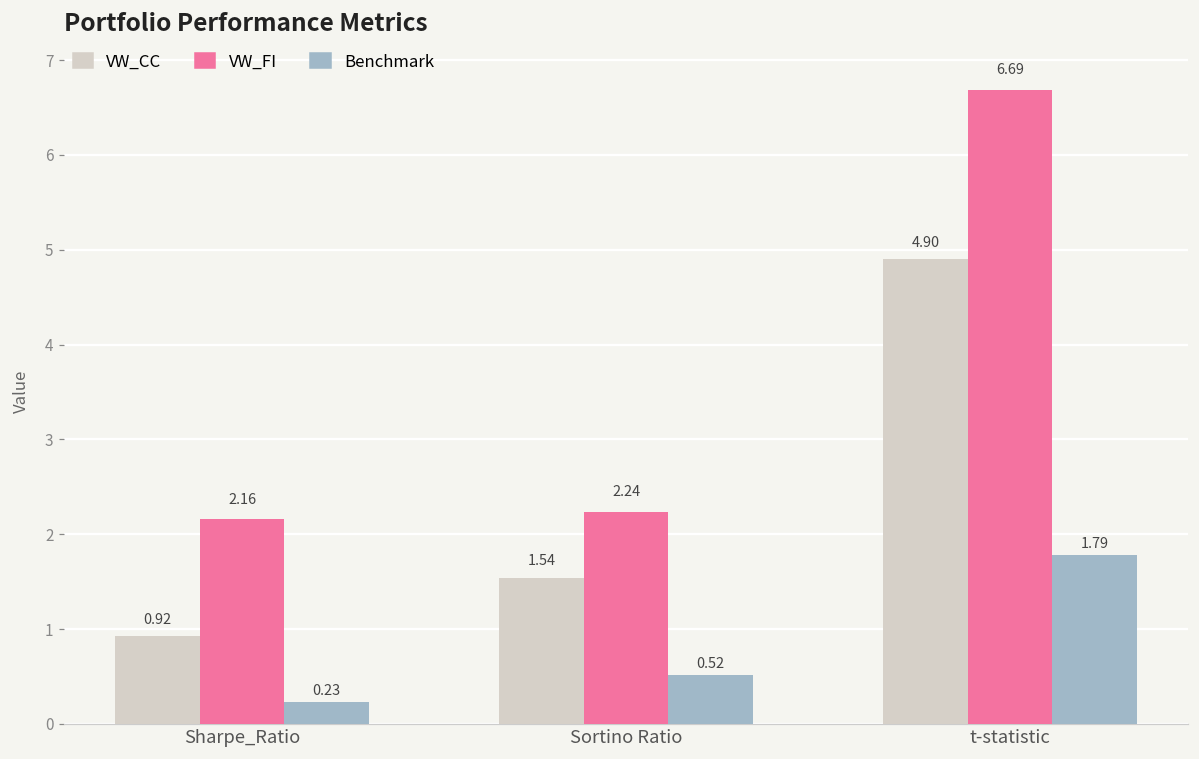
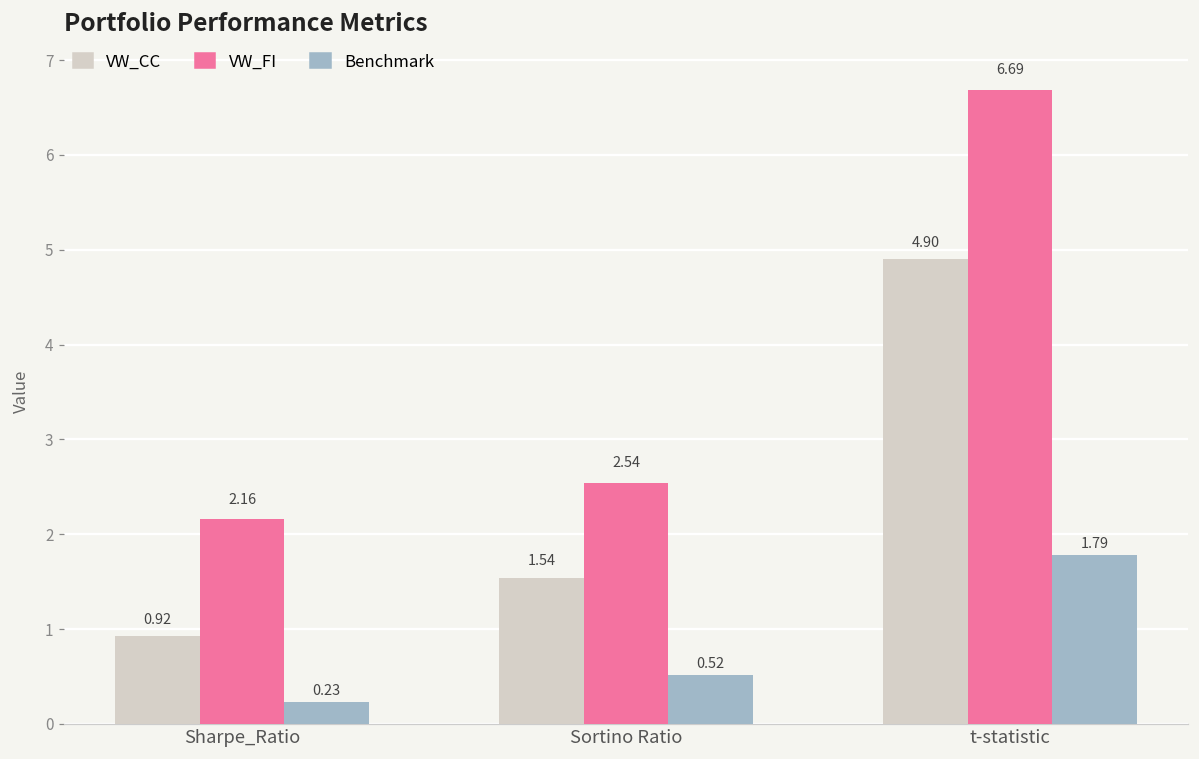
VW_FI, Sortino Ratio: 2.24 -> 2.54
